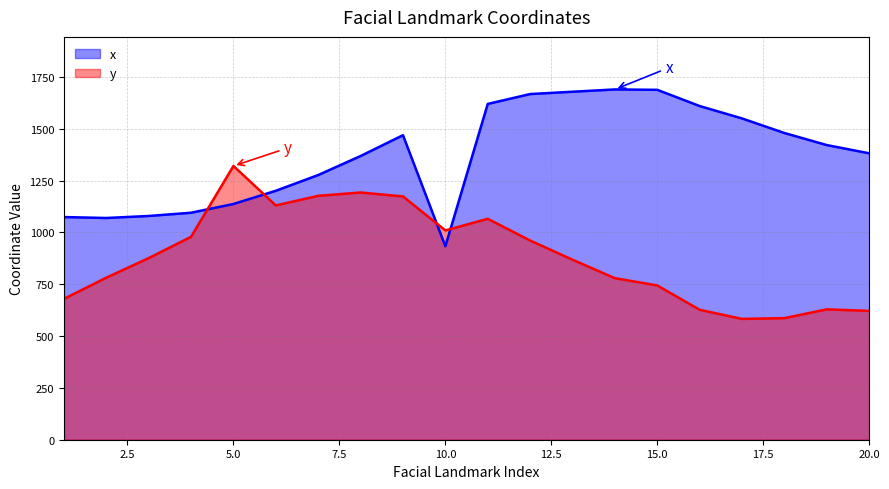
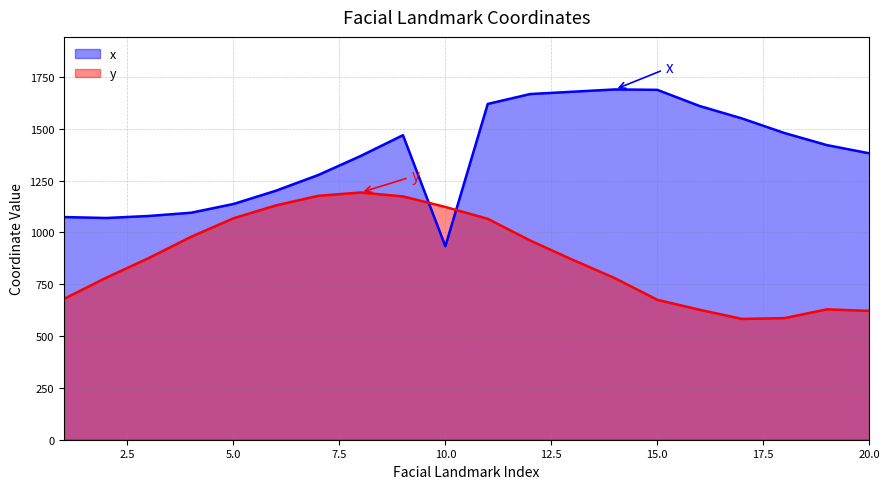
y, 5.0: 1320 -> 1070
y, 10.0: 1010 -> 1120
y, 15.0: 740 -> 670
